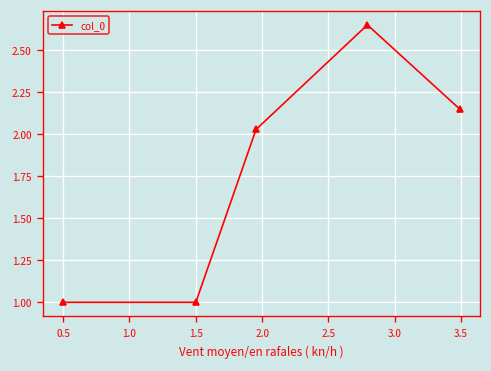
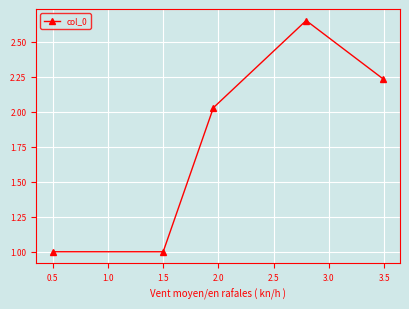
3.5: 2.15 -> 2.23
